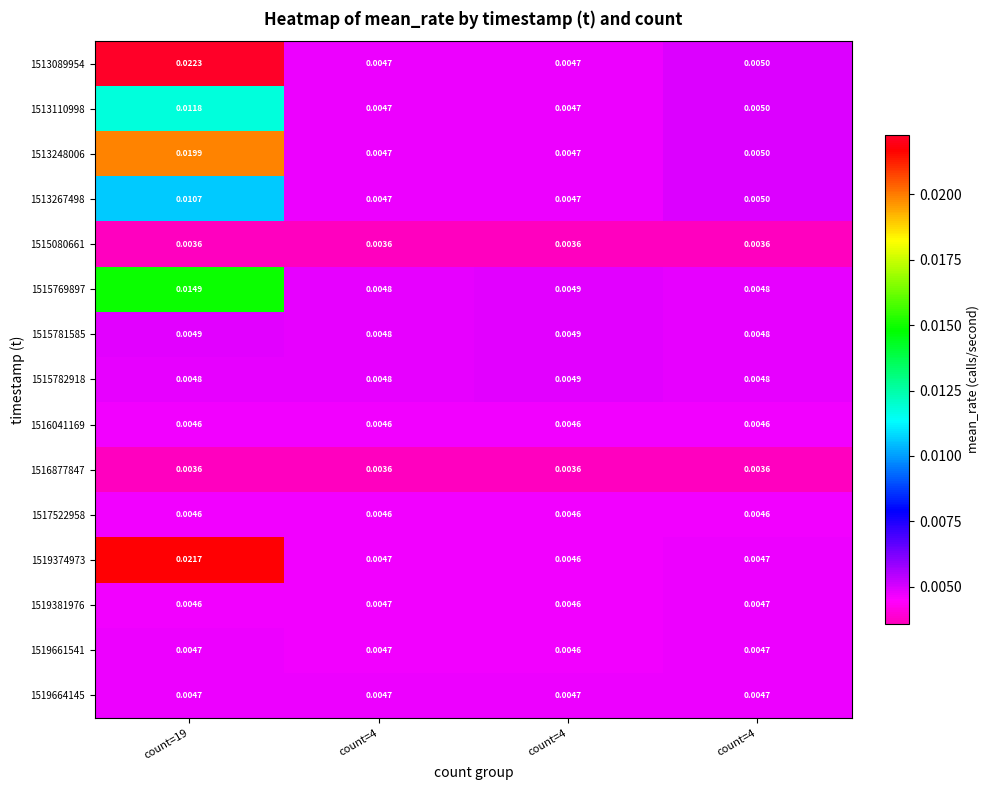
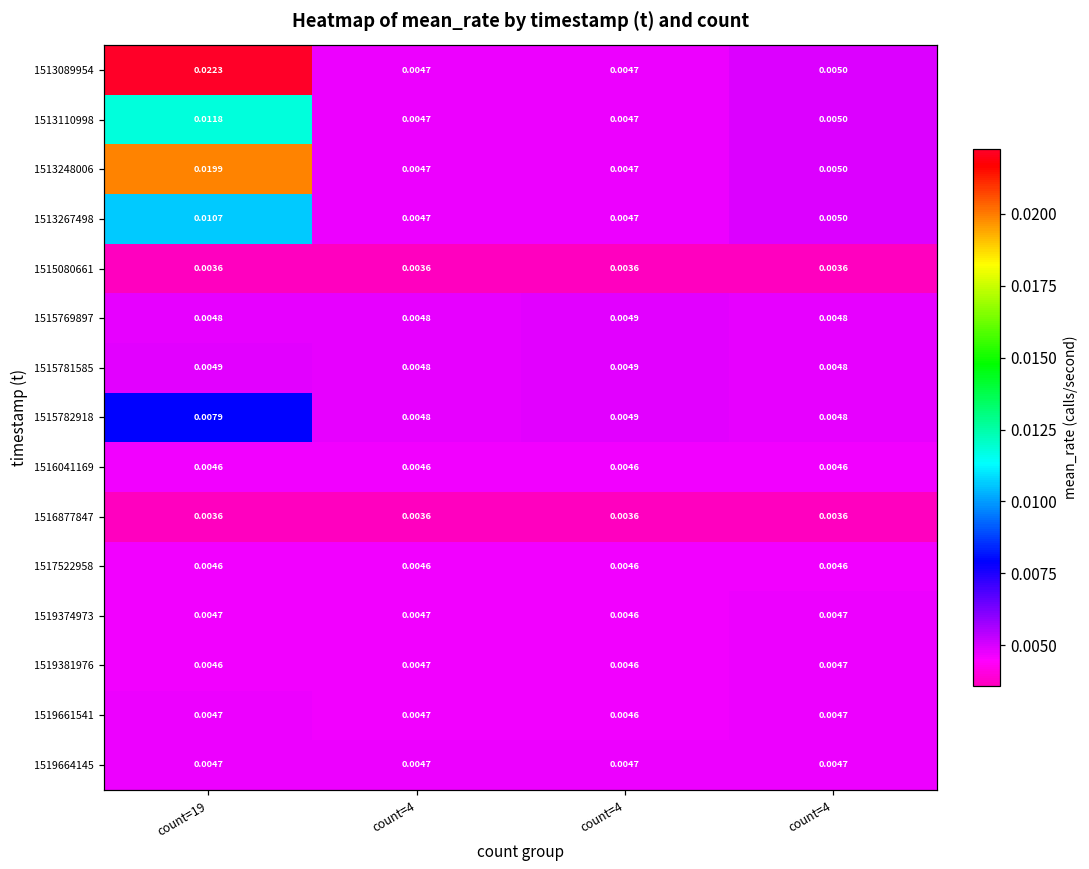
1515769897, count=19: 0.0149 -> 0.0048
1515782918, count=19: 0.0048 -> 0.0079
1519374973, count=19: 0.0217 -> 0.0047
